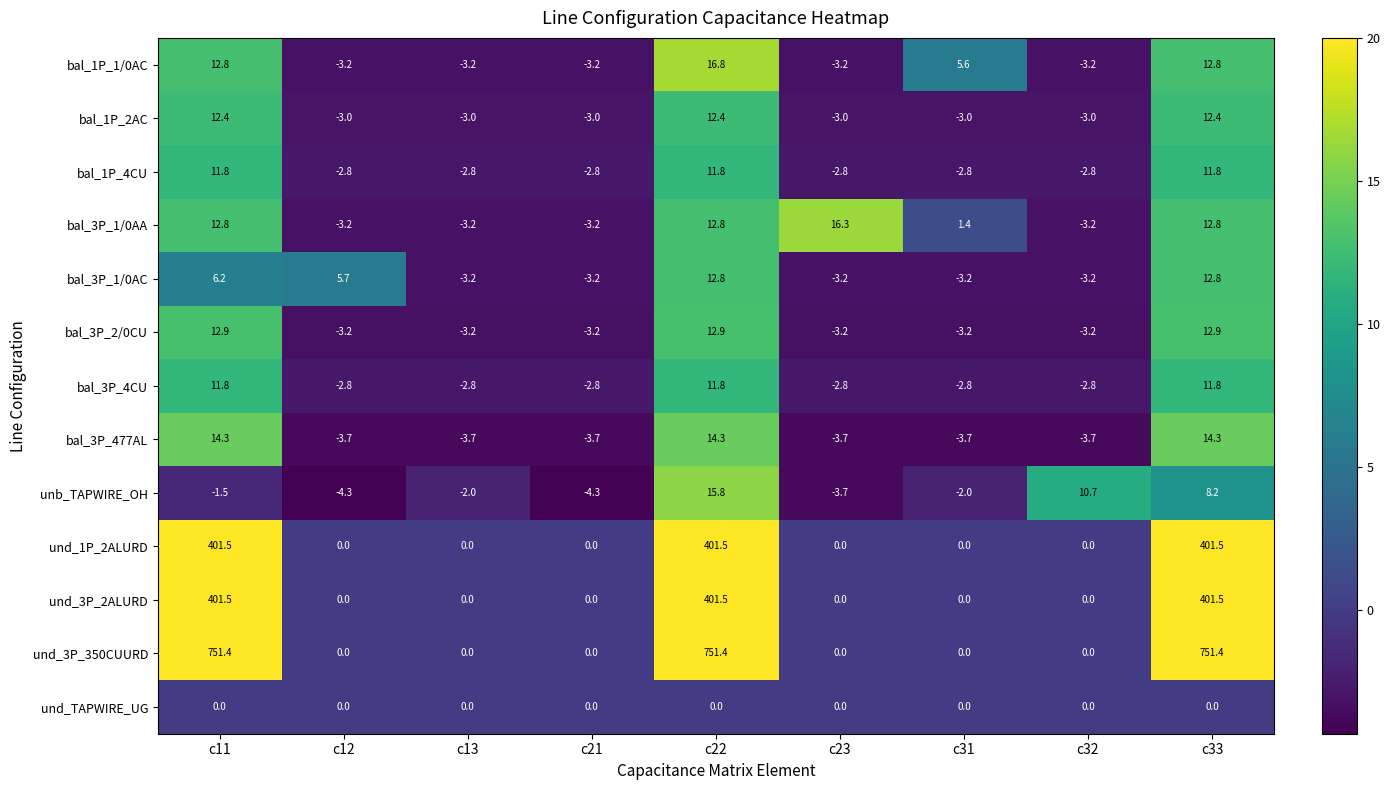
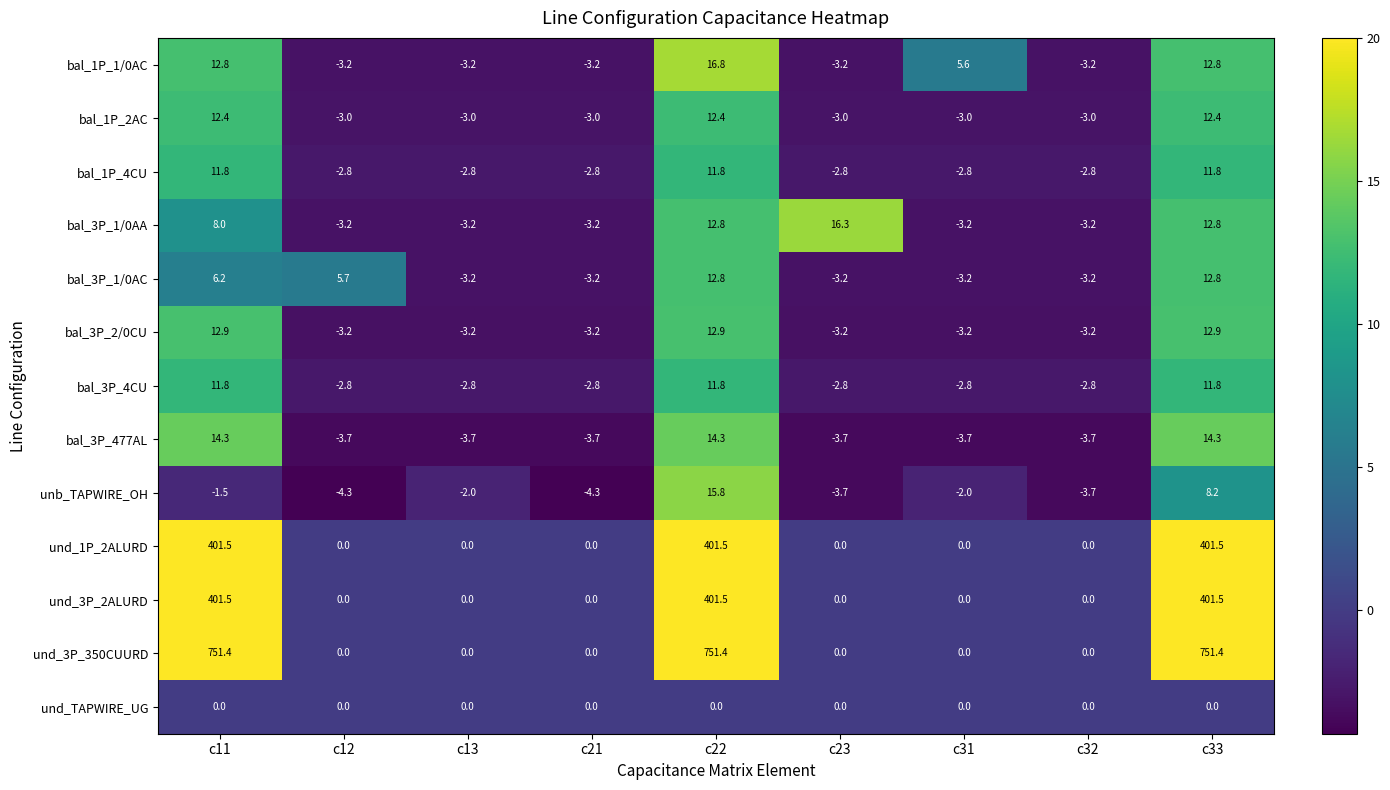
bal_3P_1/0AA, c11: 12.8 -> 8.0
bal_3P_1/0AA, c31: 1.4 -> -3.2
unb_TAPWIRE_OH, c32: 10.7 -> -3.7
